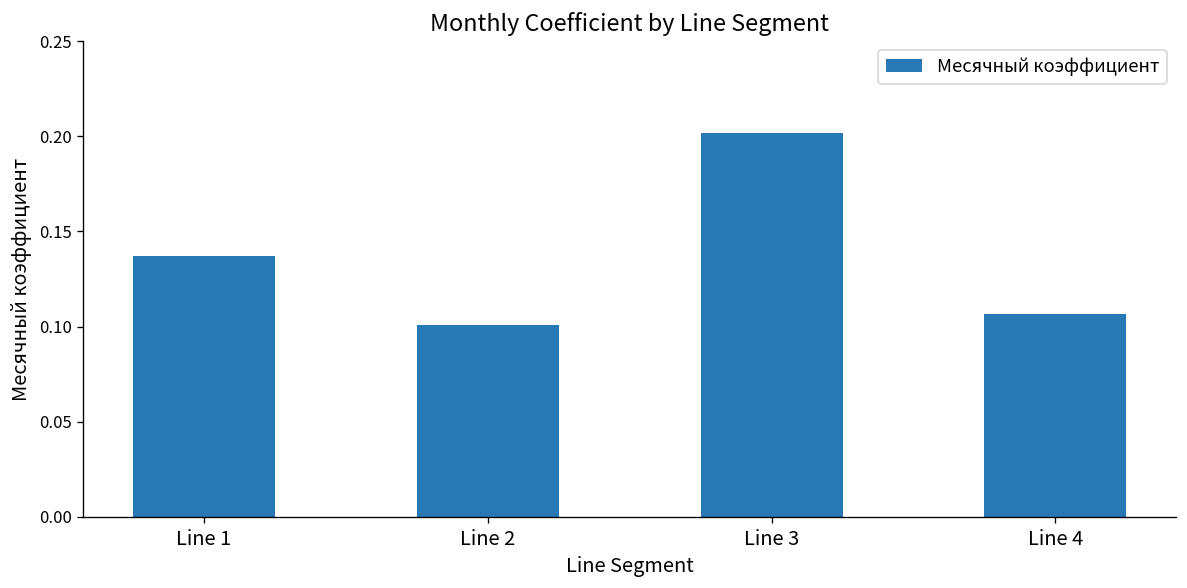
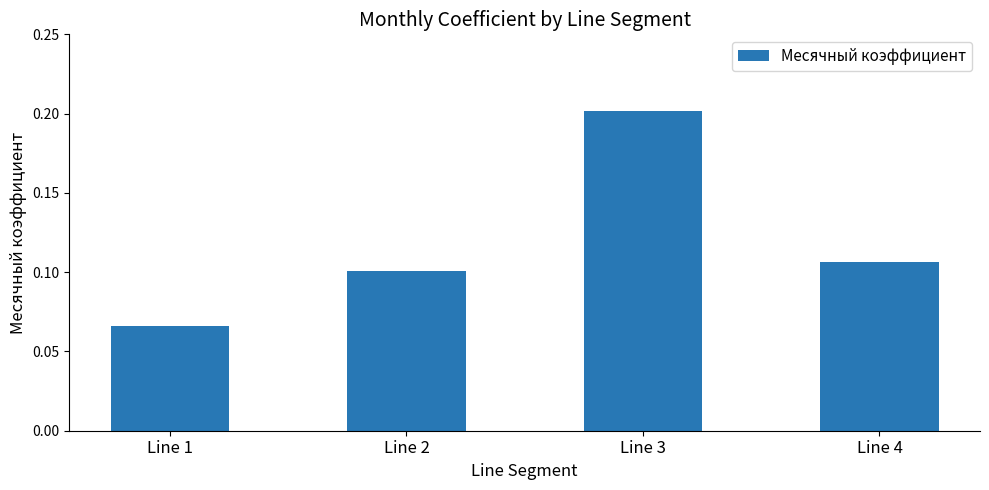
Line 1: 0.137 -> 0.066
